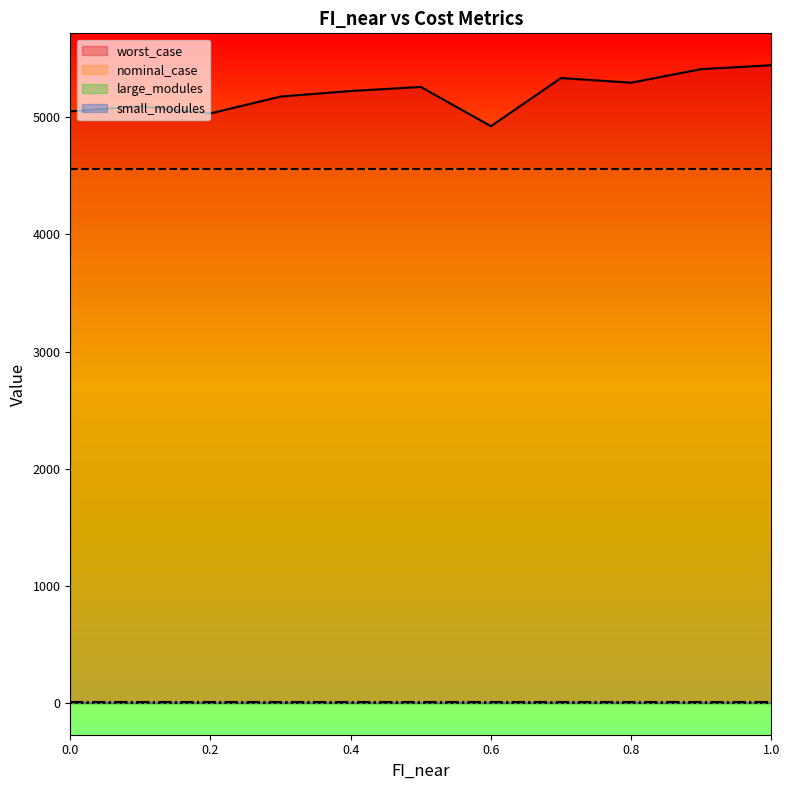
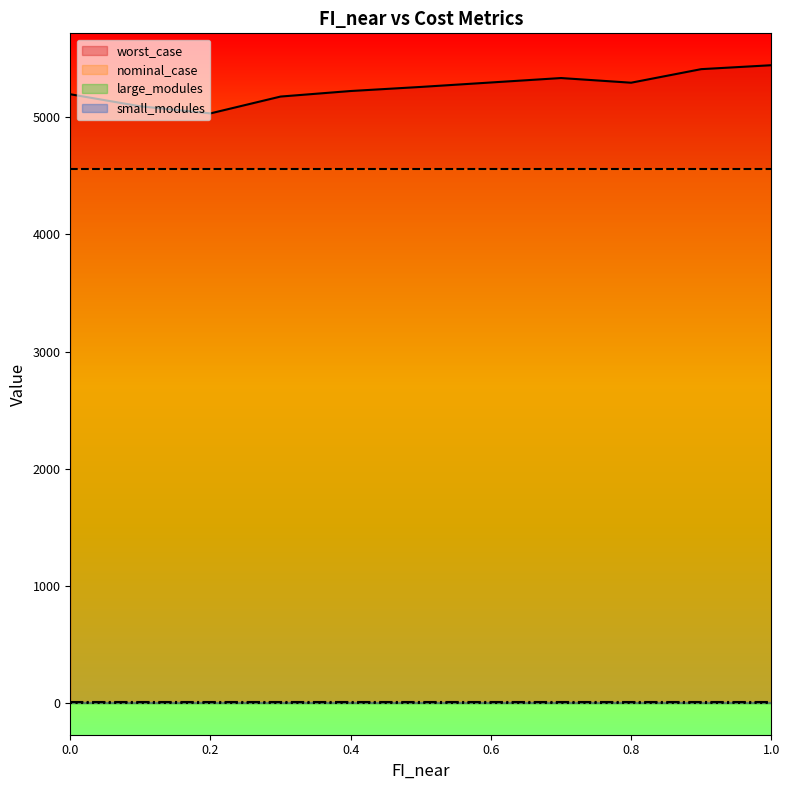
worst_case, 0.0: 5050 -> 5200
worst_case, 0.6: 4920 -> 5300
